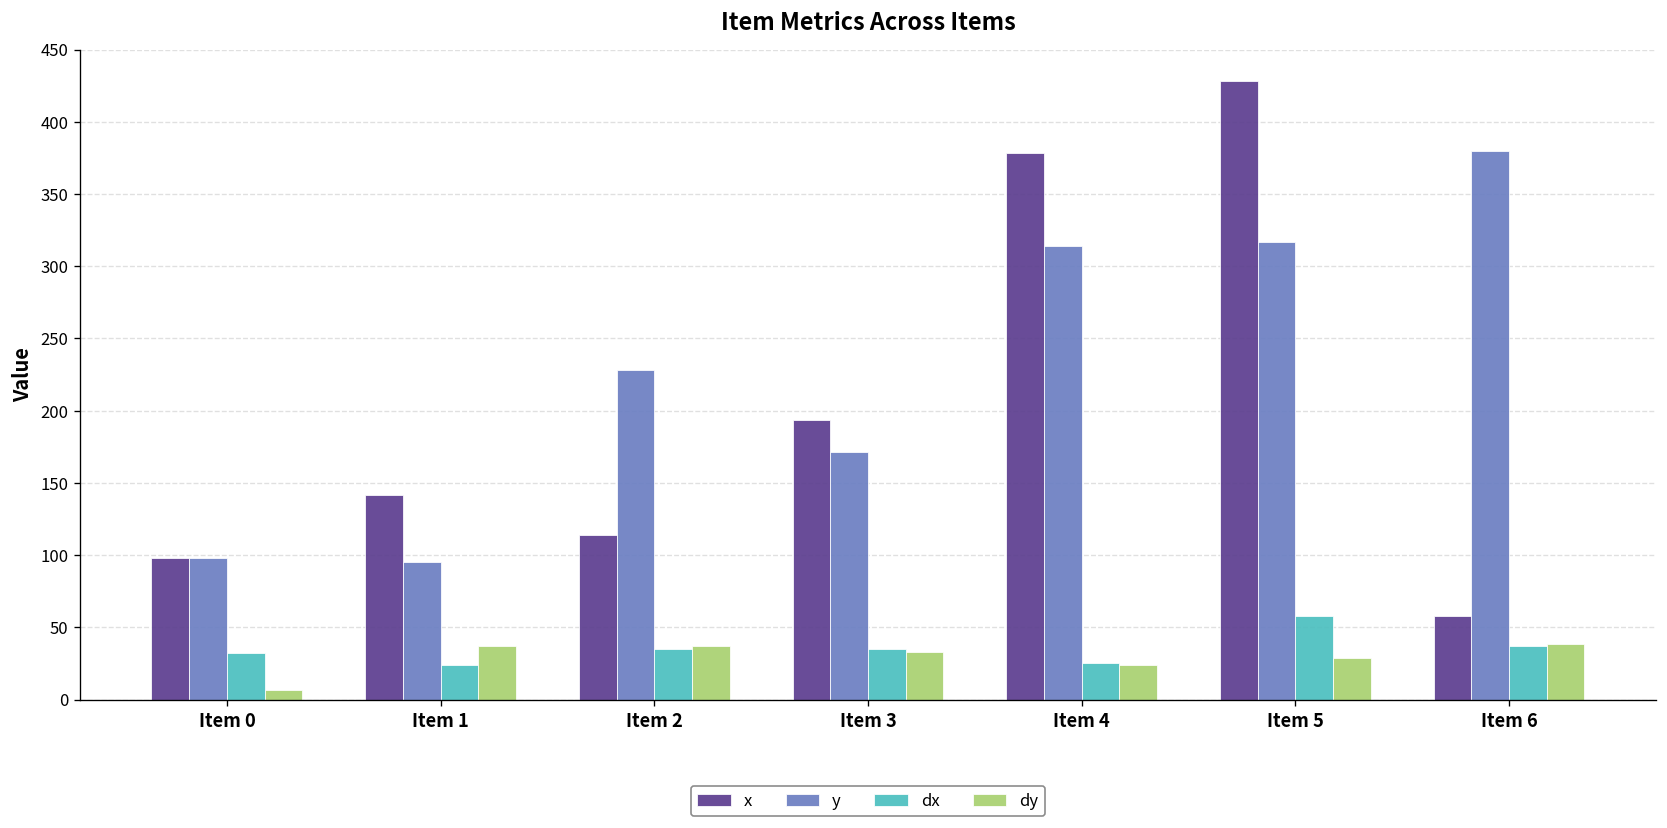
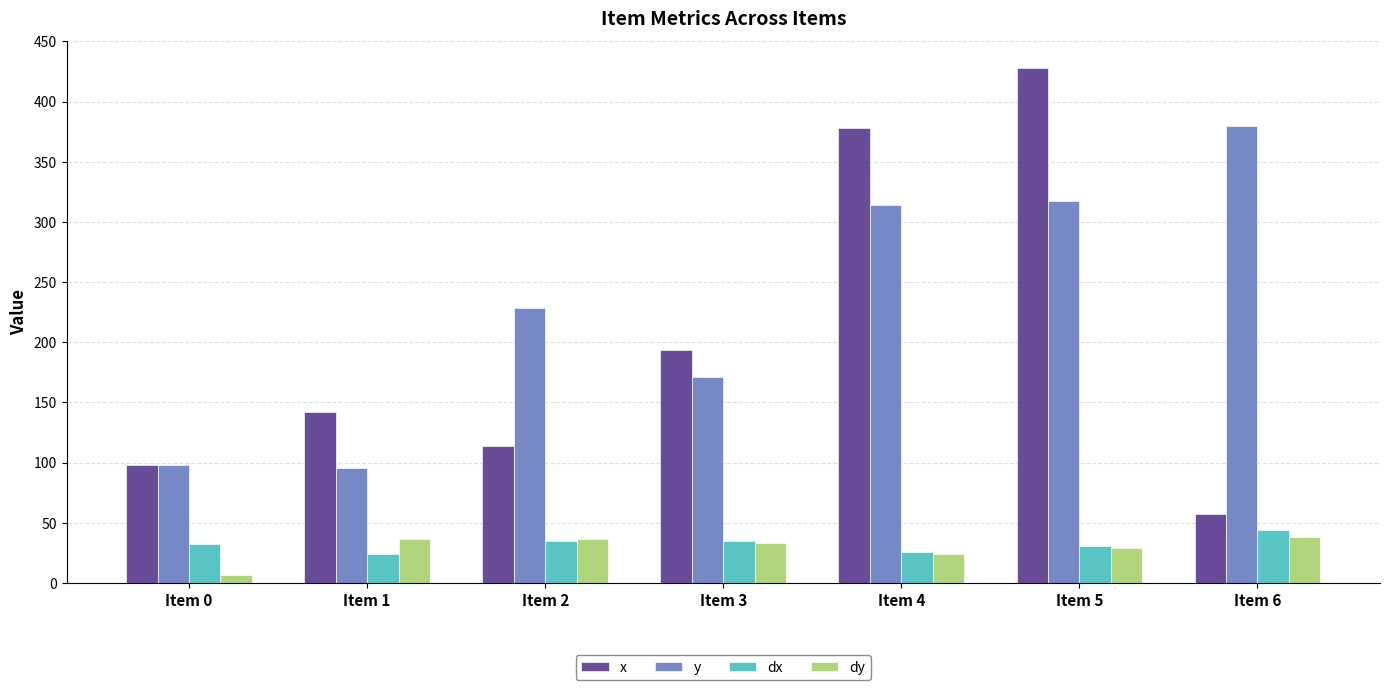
dx, Item 5: 58 -> 31
dx, Item 6: 37 -> 44
